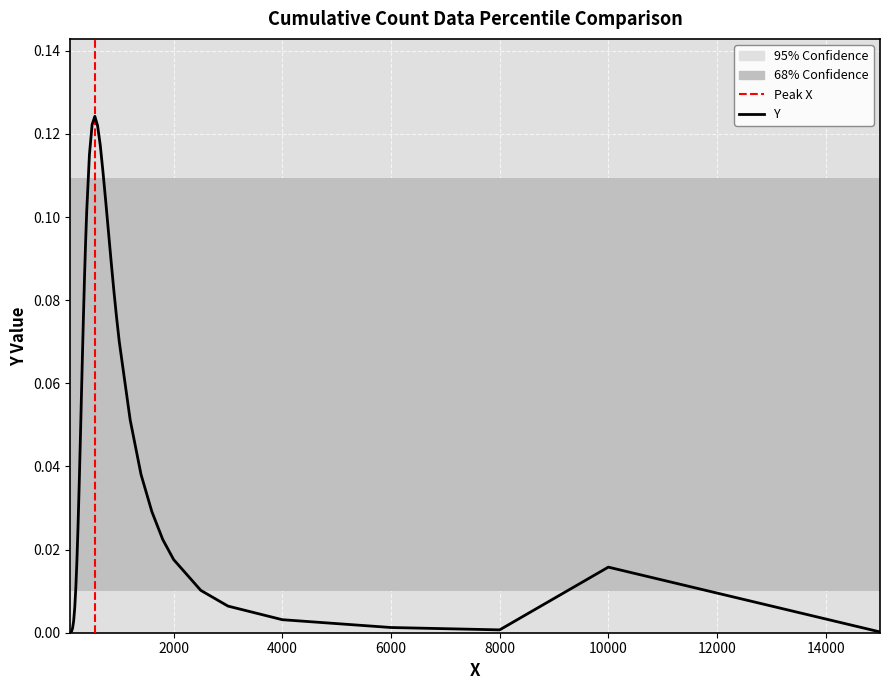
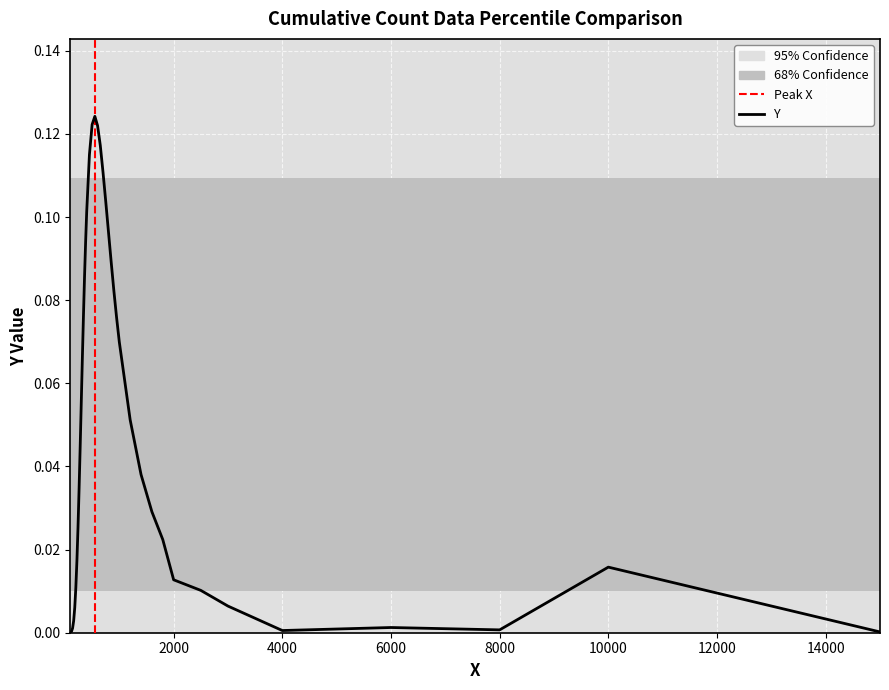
2000: 0.018 -> 0.013
4000: 0.003 -> 0.001
